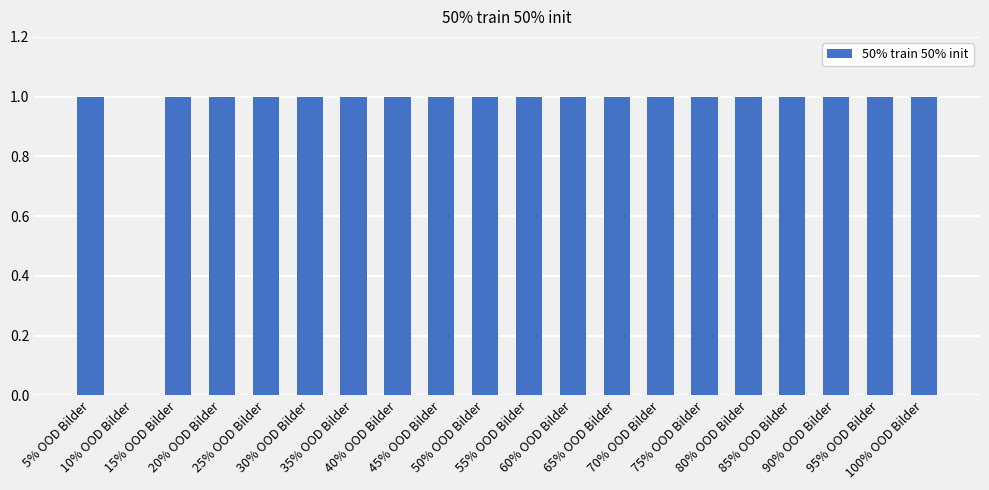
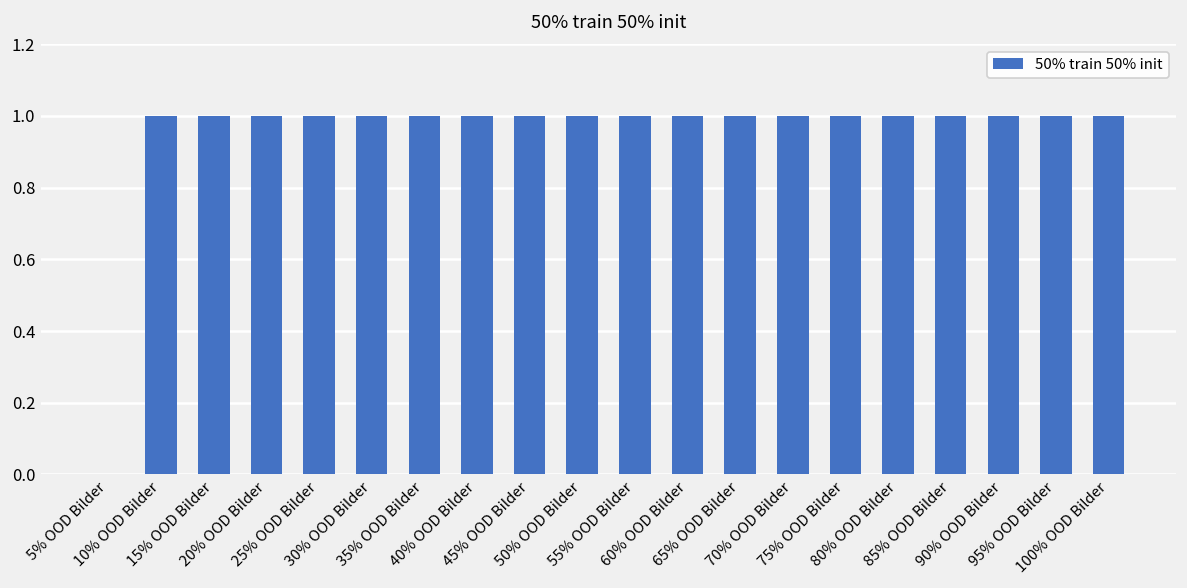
5% OOD Bilder: 1 -> 0
10% OOD Bilder: 0 -> 1
